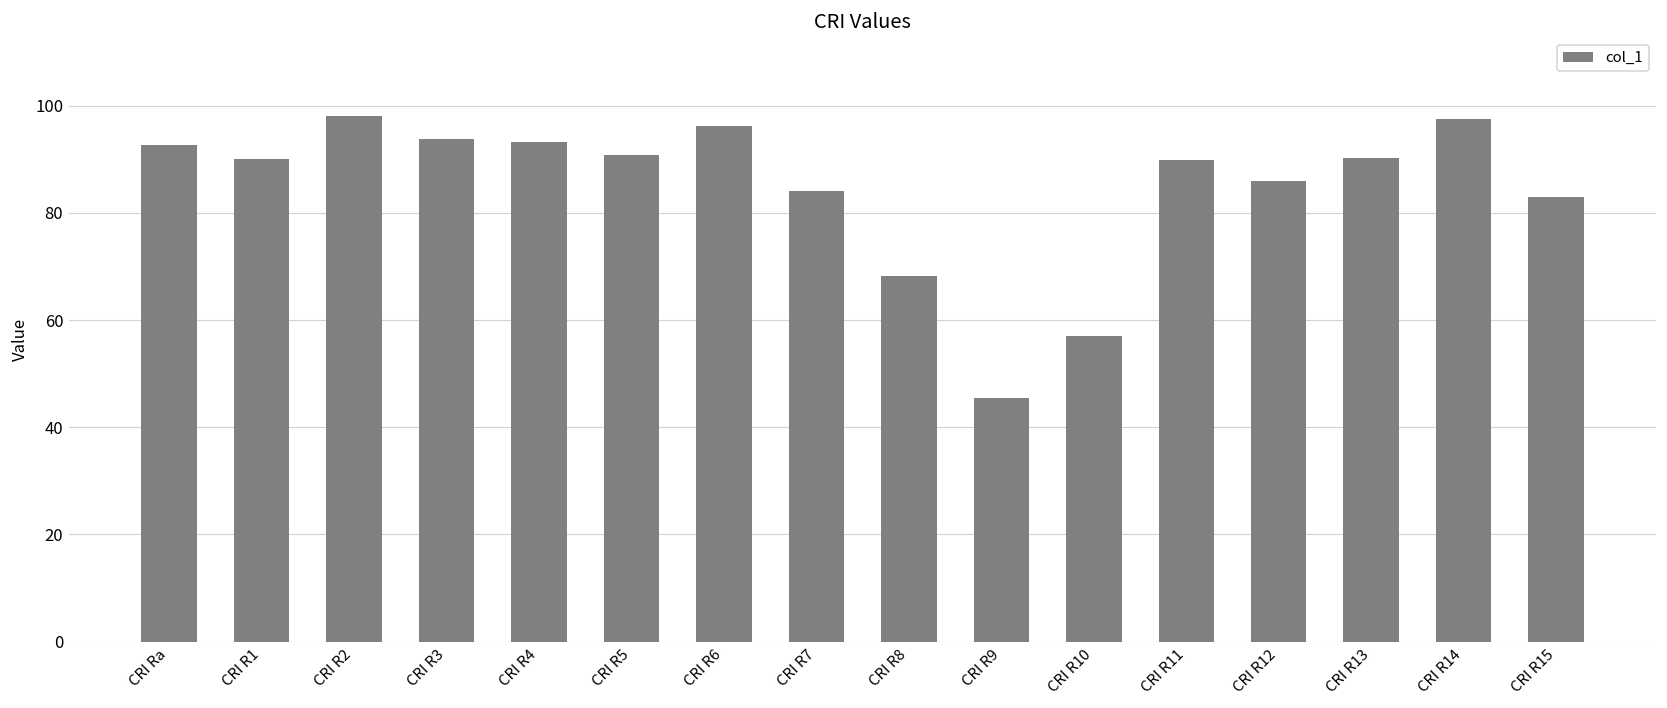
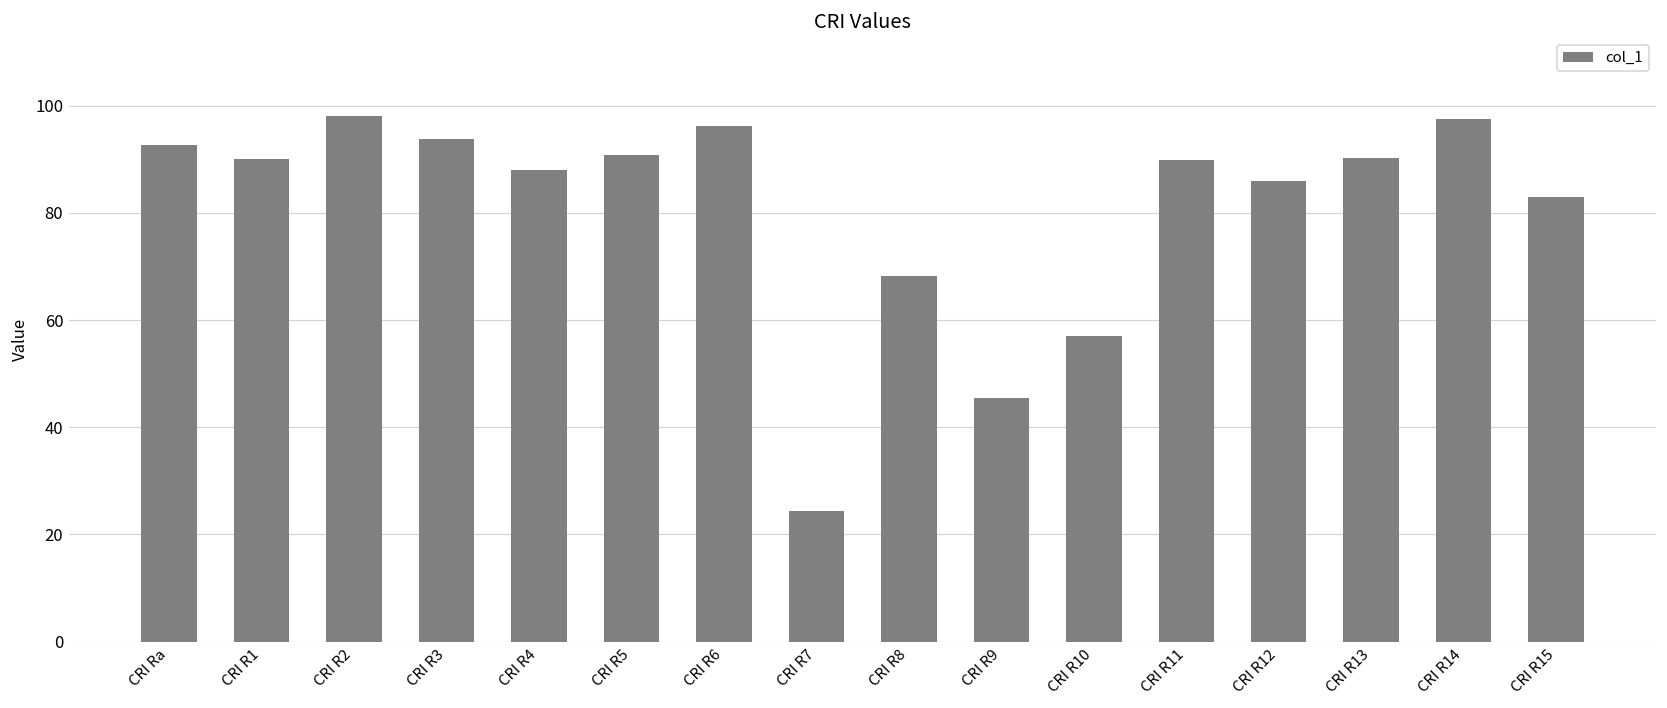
CRI R4: 93 -> 88
CRI R7: 84 -> 24
